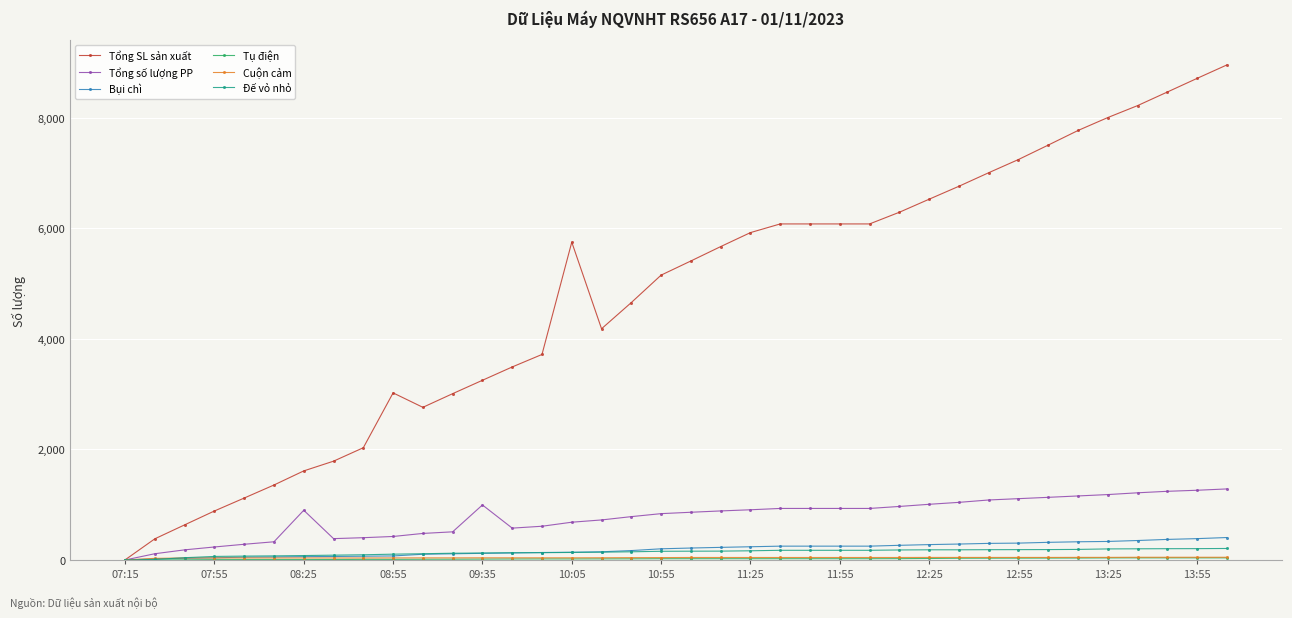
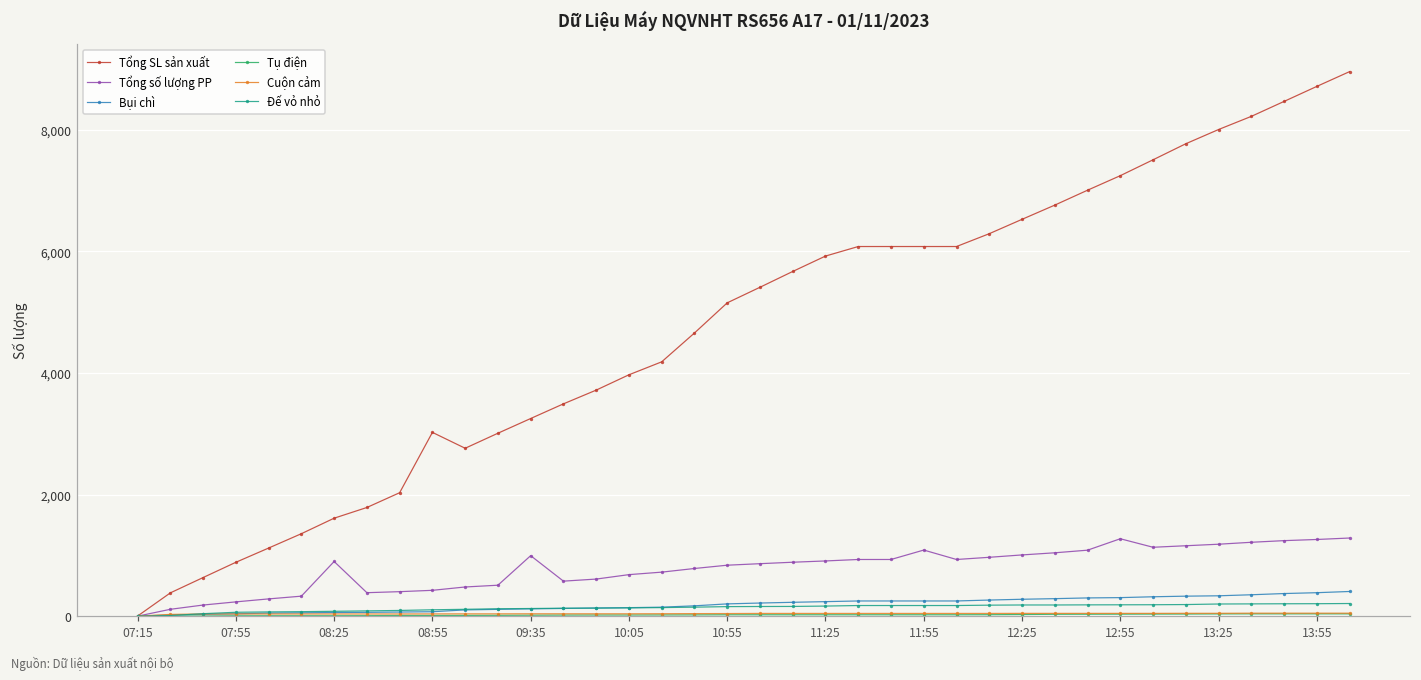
Tổng SL sản xuất, 10:05: 5,700 -> 4,000
Tổng số lượng PP, 11:55: 900 -> 1,100
Tổng số lượng PP, 12:55: 1,100 -> 1,300
